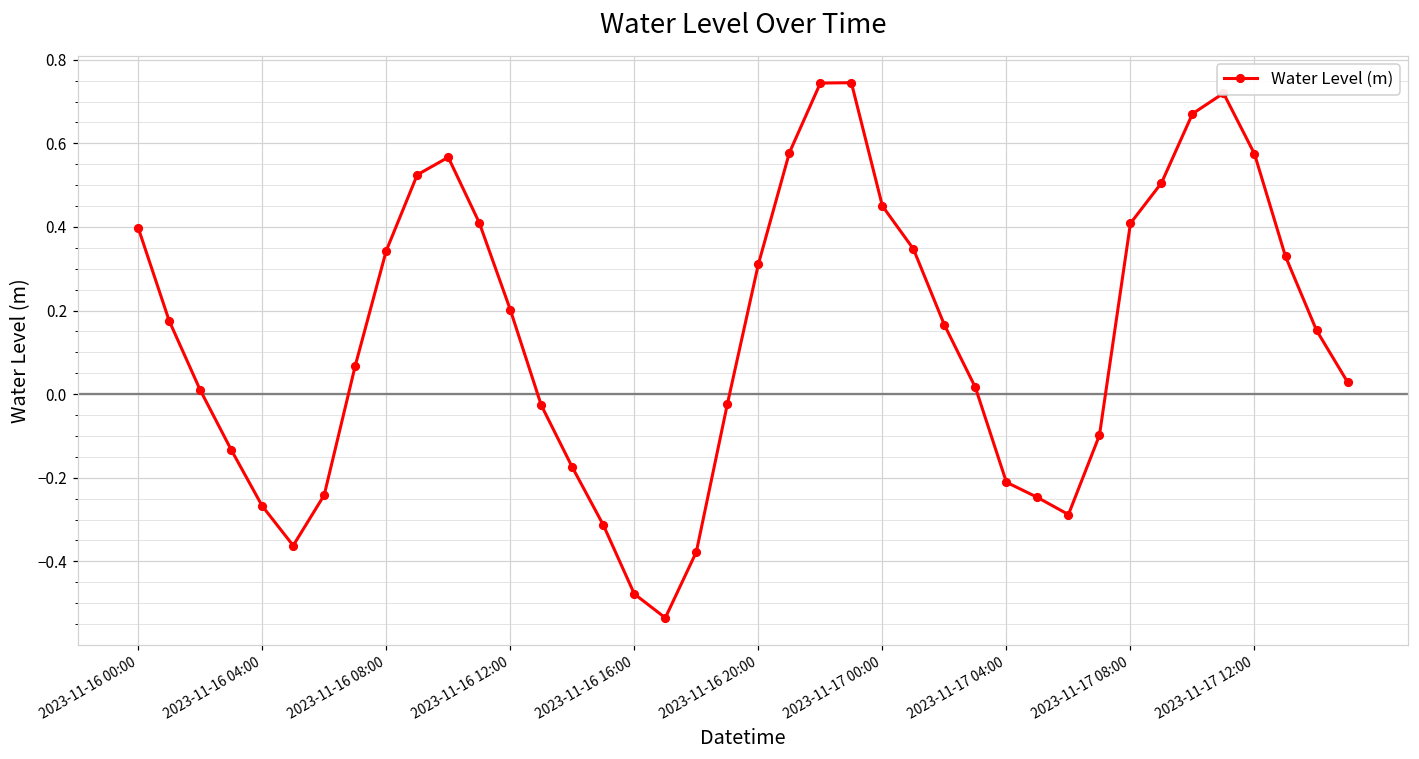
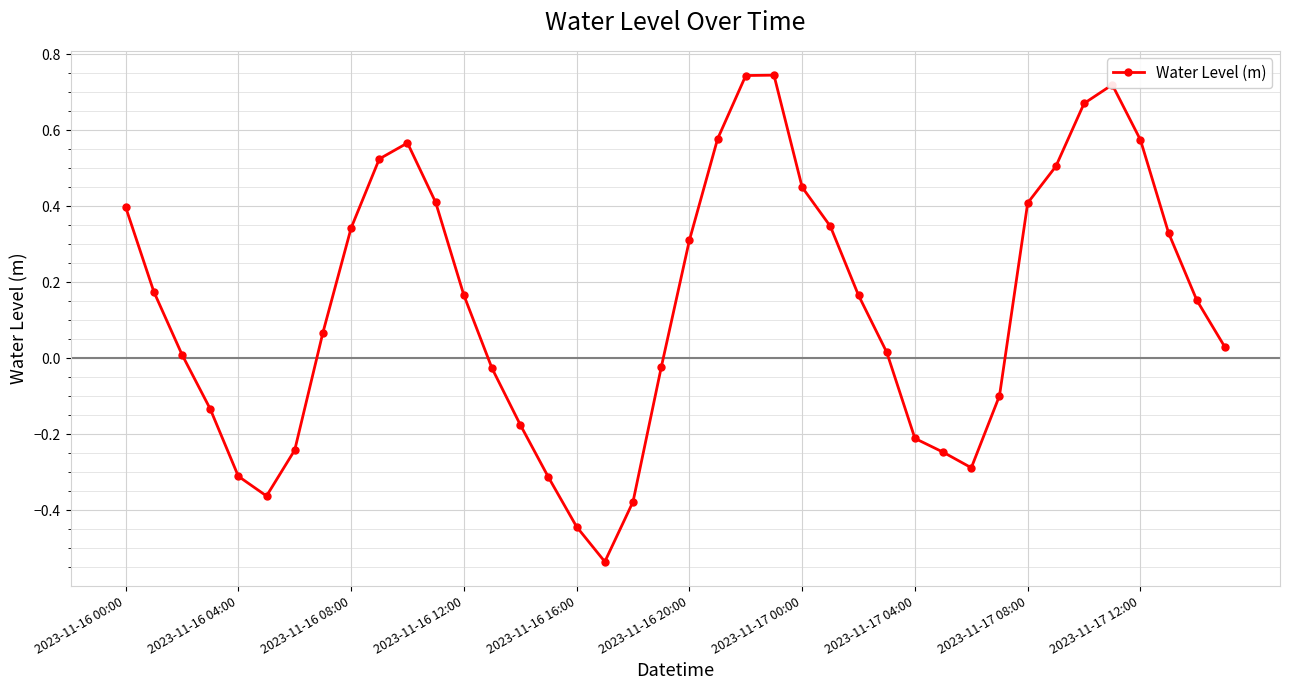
2023-11-16 04:00: -0.27 -> -0.31
2023-11-16 12:00: 0.20 -> 0.17
2023-11-16 16:00: -0.48 -> -0.44
